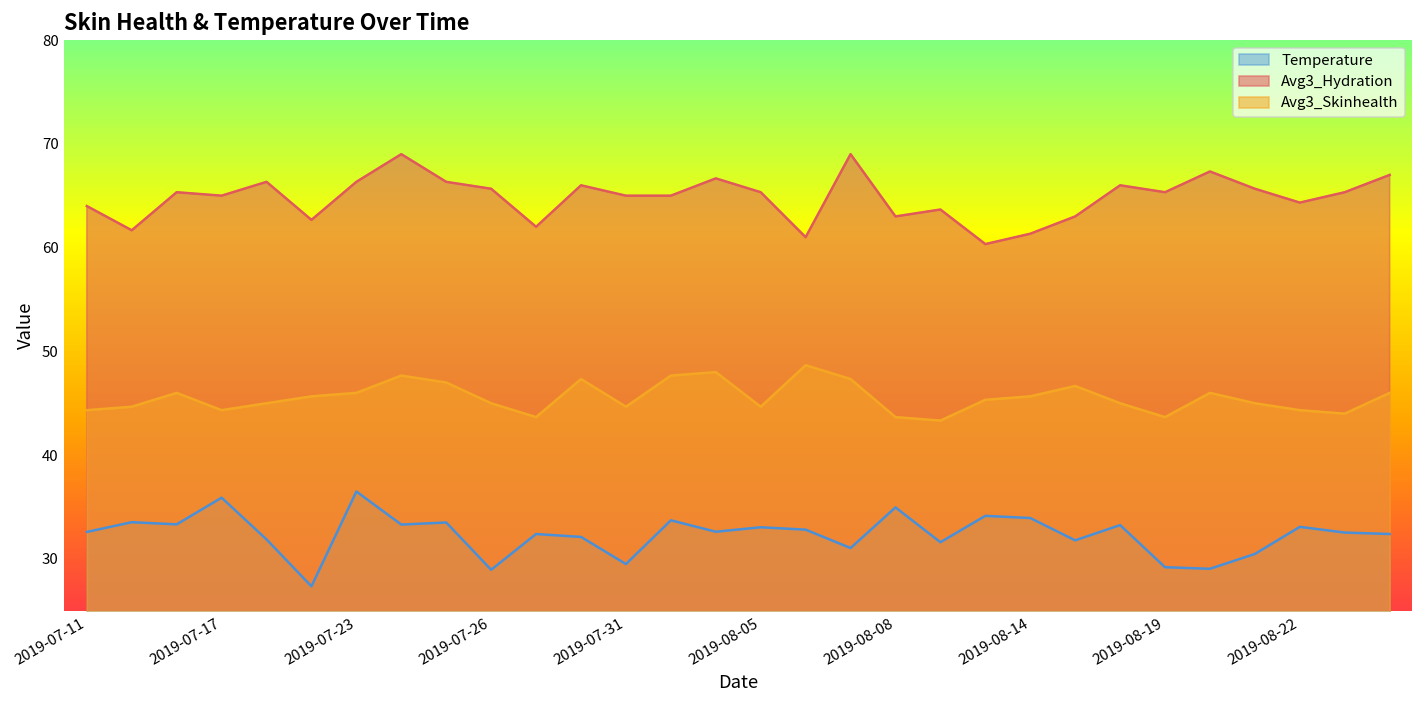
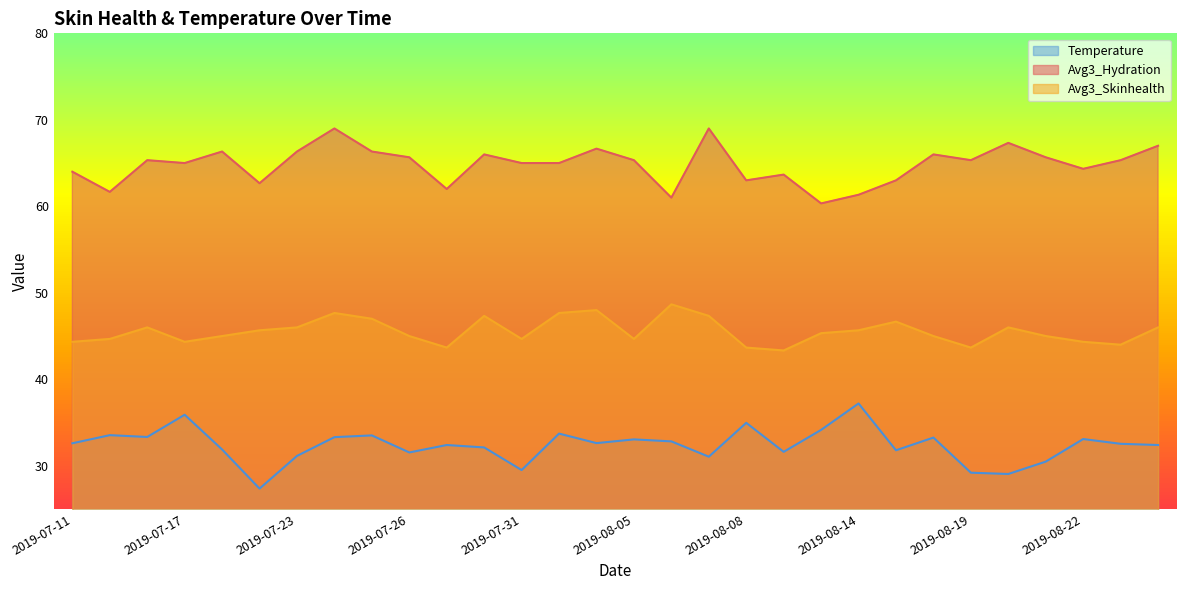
Temperature, 2019-07-23: 36 -> 31
Temperature, 2019-07-26: 29 -> 32
Temperature, 2019-08-14: 34 -> 37
